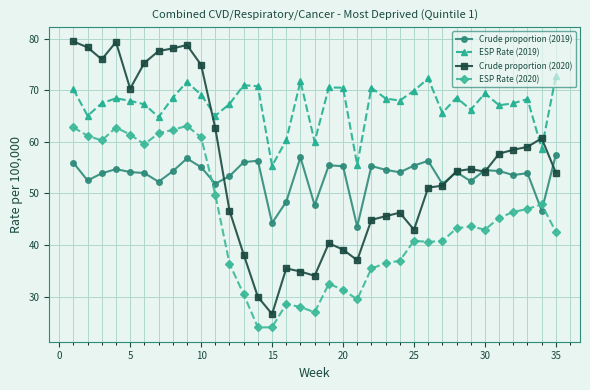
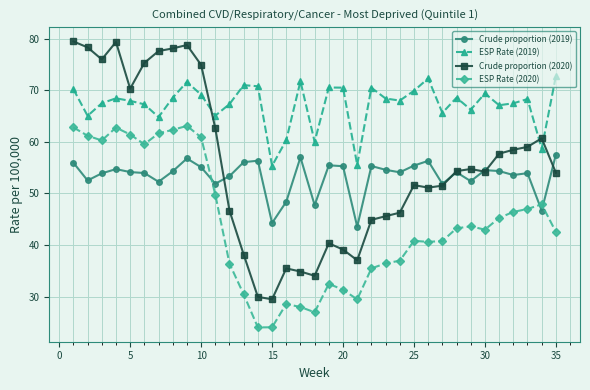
Crude proportion (2020), 15: 27 -> 29
Crude proportion (2020), 25: 43 -> 52
